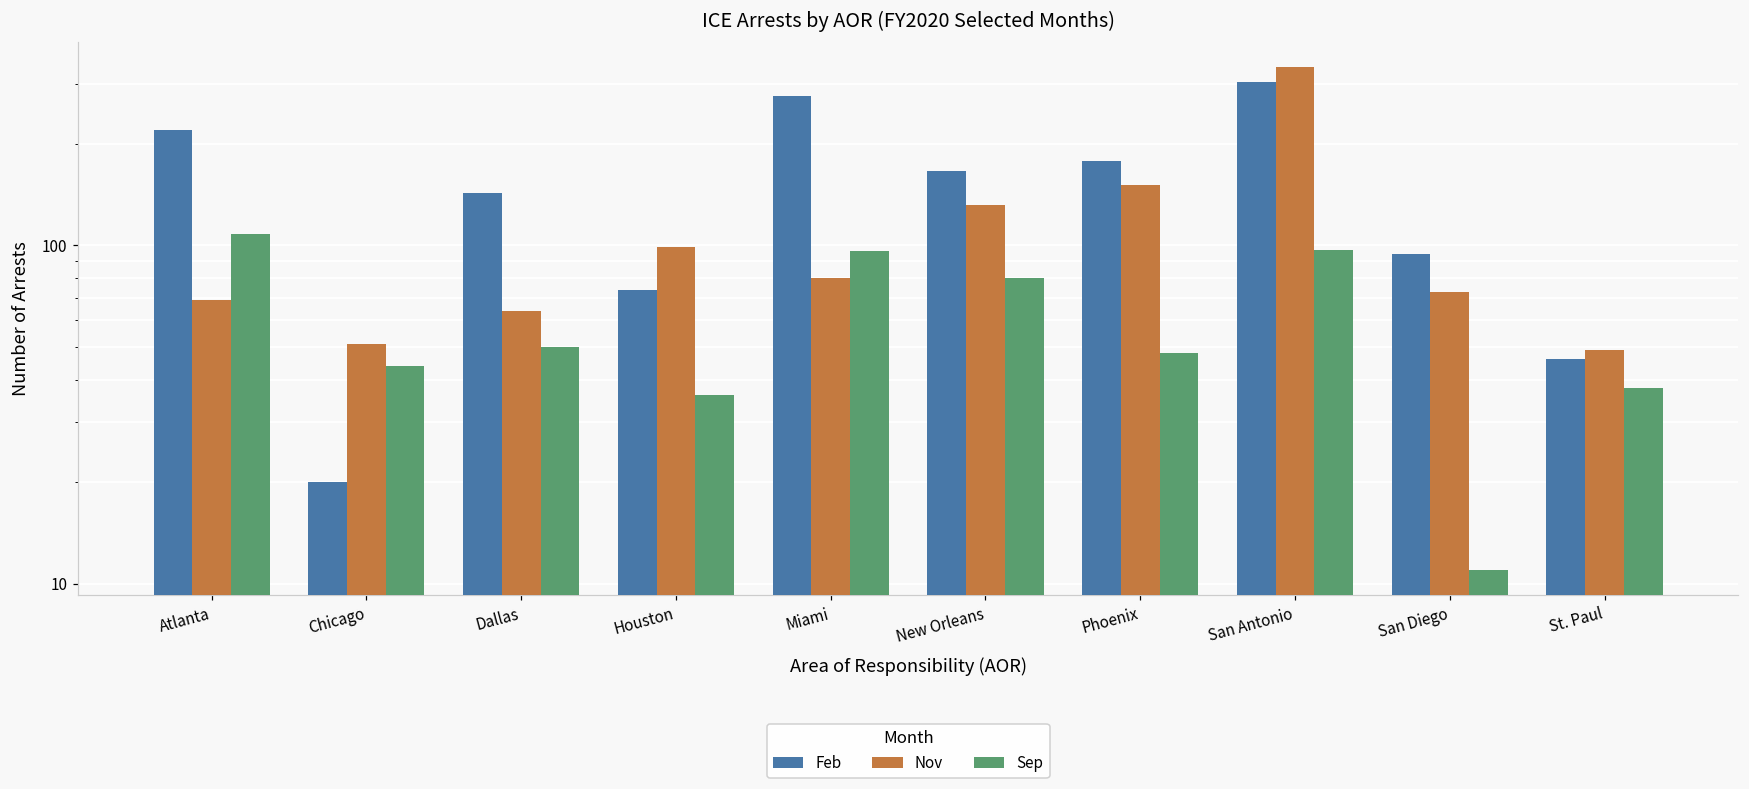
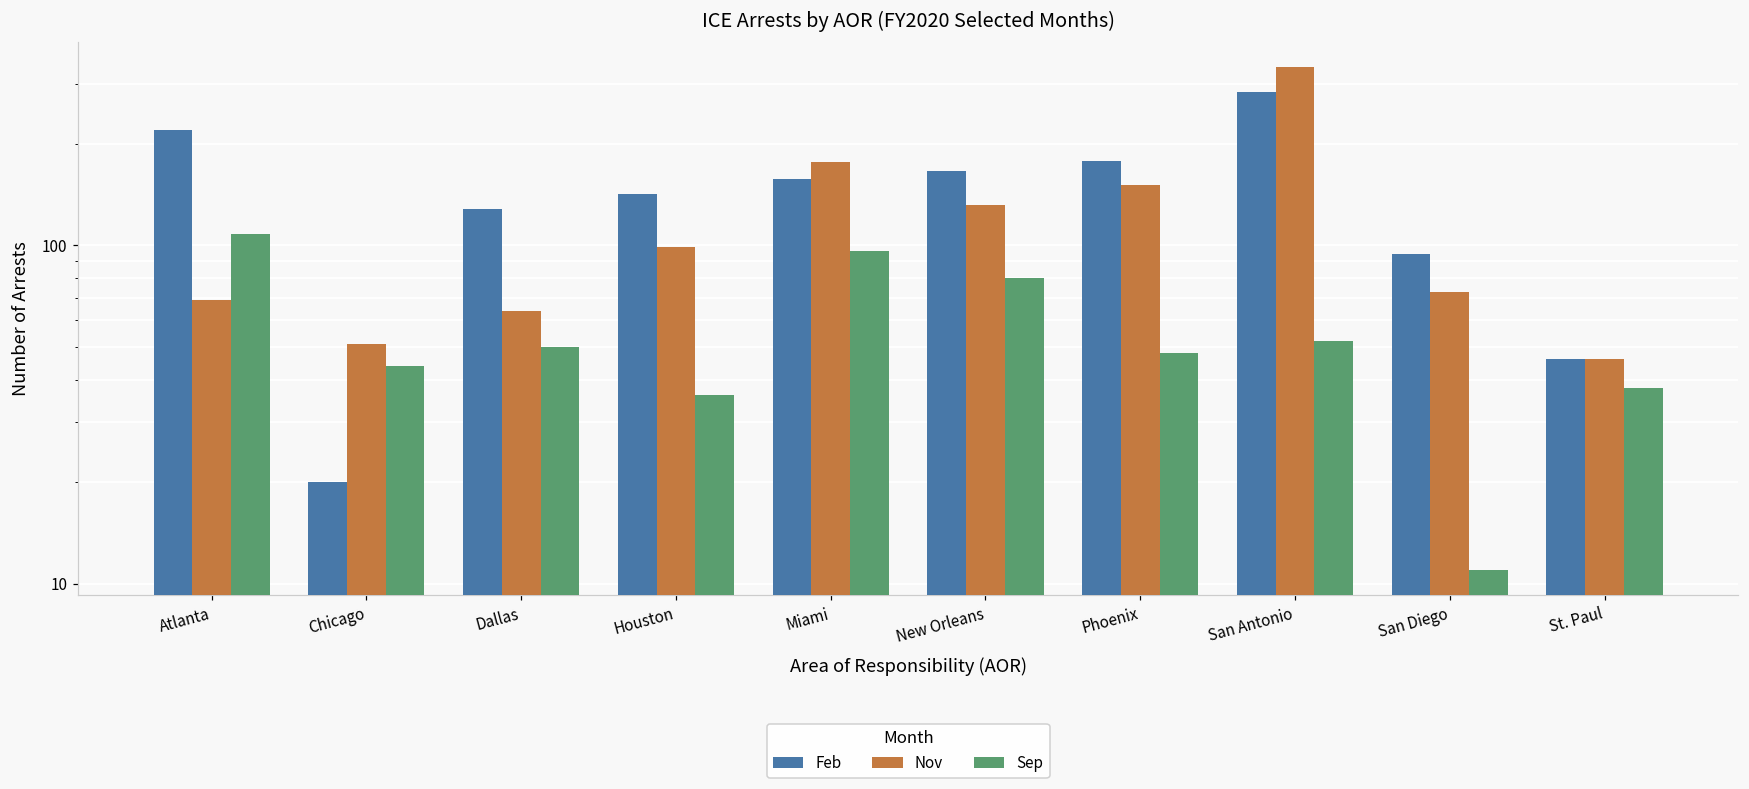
Feb, Dallas: 140 -> 128
Feb, Houston: 74 -> 140
Feb, Miami: 280 -> 160
Nov, Miami: 80 -> 180
Feb, San Antonio: 300 -> 280
Sep, San Antonio: 97 -> 52
Nov, St. Paul: 49 -> 46
